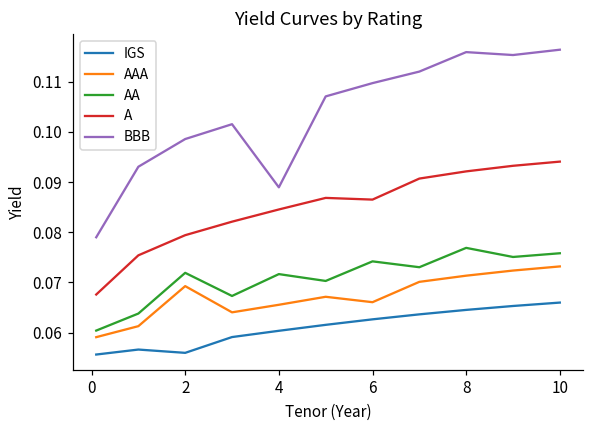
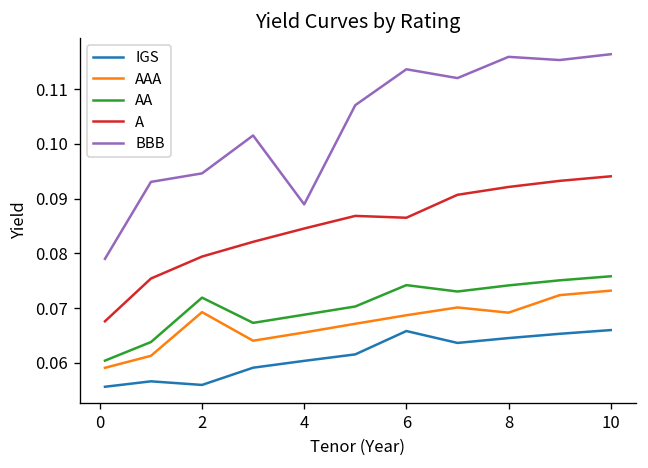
BBB, 2: 0.099 -> 0.095
AA, 4: 0.072 -> 0.069
IGS, 6: 0.063 -> 0.066
AAA, 6: 0.066 -> 0.069
BBB, 6: 0.110 -> 0.114
AAA, 8: 0.071 -> 0.069
AA, 8: 0.077 -> 0.074
